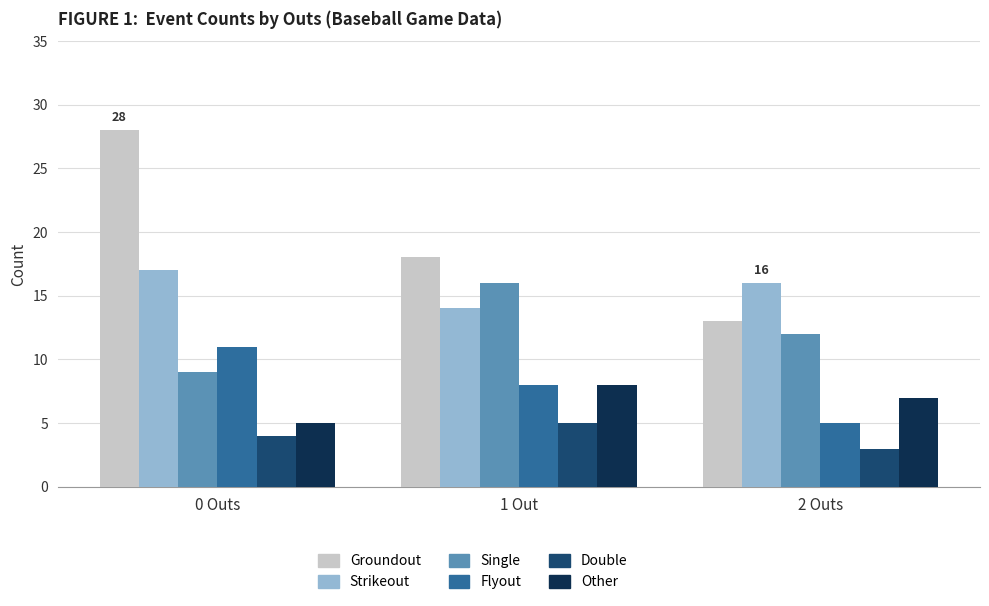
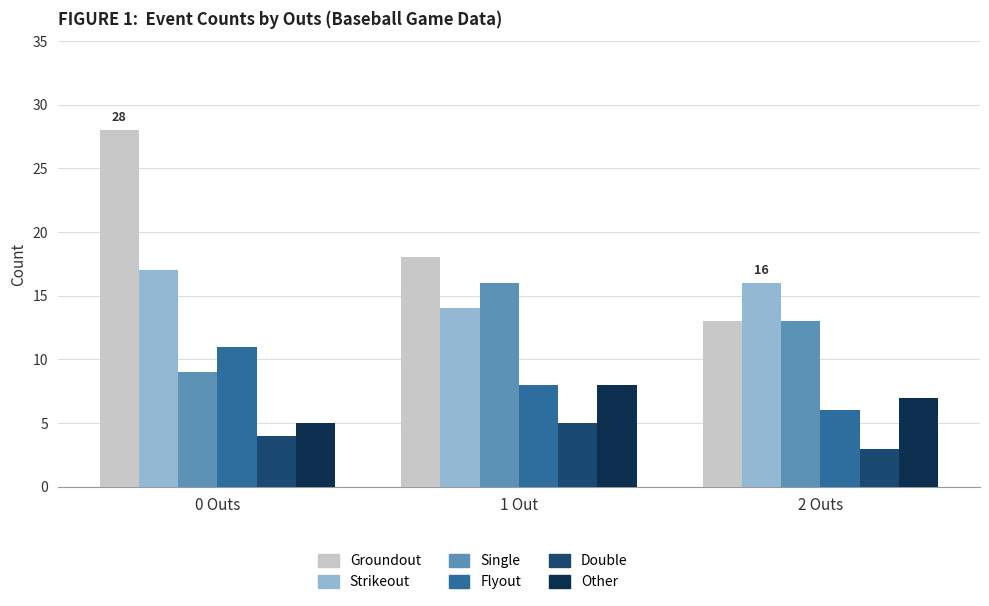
Single, 2 Outs: 12 -> 13
Flyout, 2 Outs: 5 -> 6
